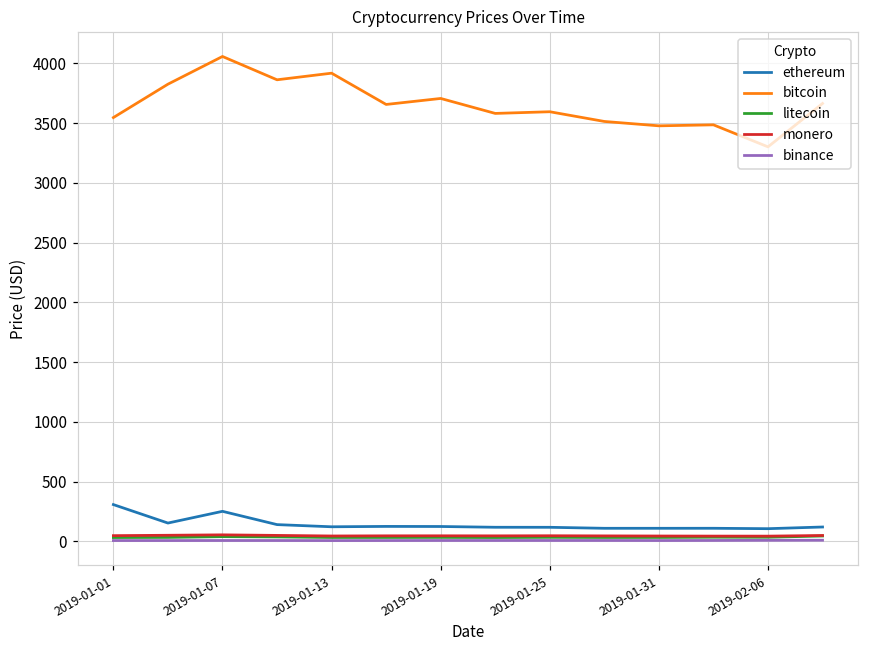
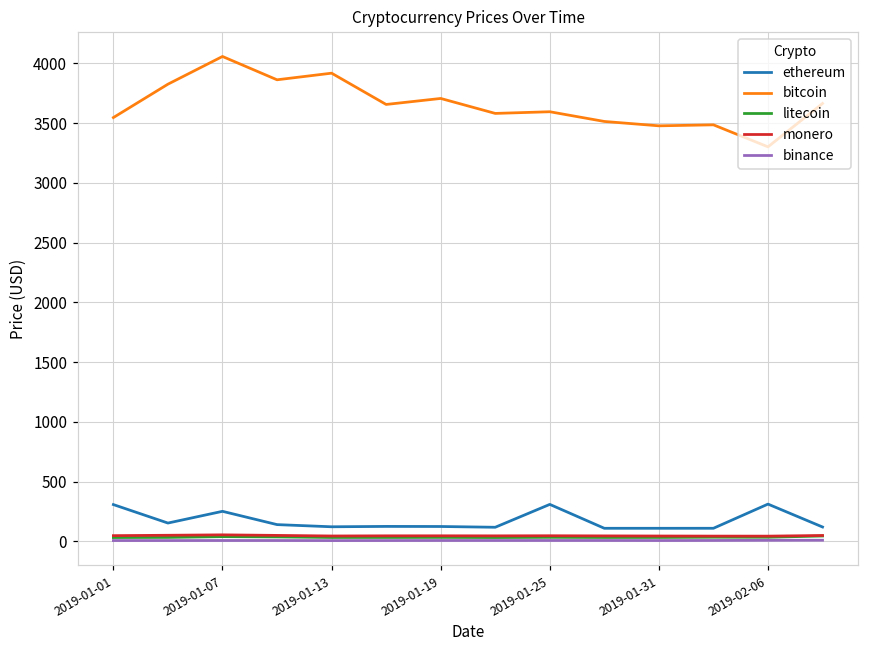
ethereum, 2019-01-25: 120 -> 310
ethereum, 2019-02-06: 110 -> 310
